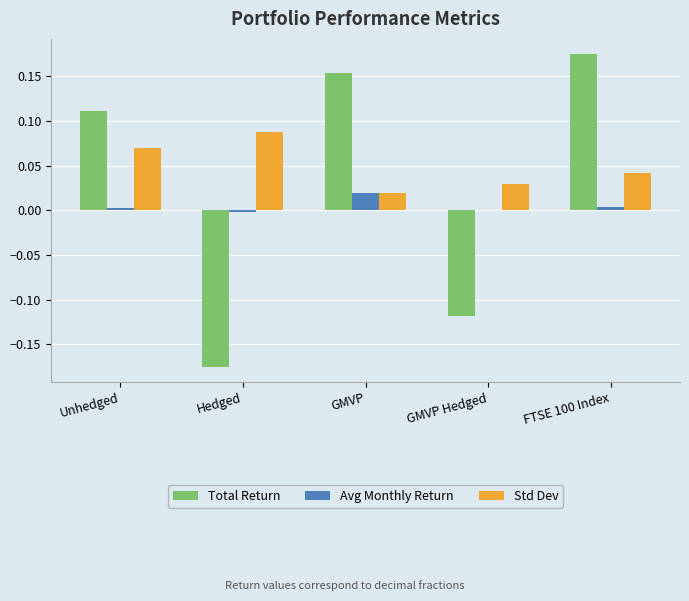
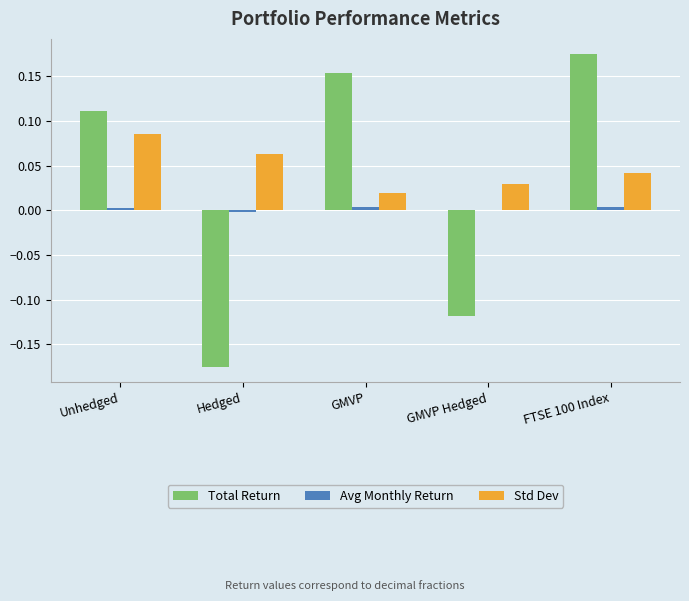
Std Dev, Unhedged: 0.07 -> 0.08
Std Dev, Hedged: 0.09 -> 0.06
Avg Monthly Return, GMVP: 0.02 -> 0.00
